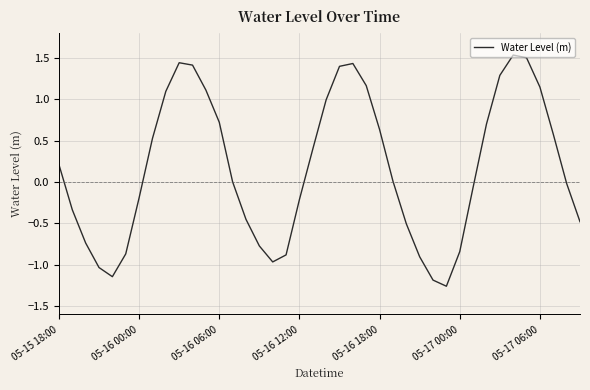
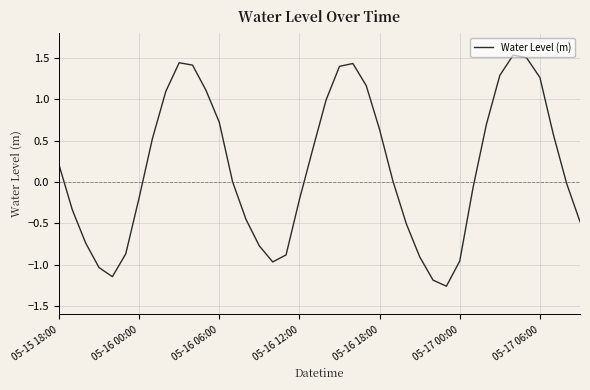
05-17 00:00: -0.8 -> -1.0
05-17 06:00: 1.1 -> 1.3
